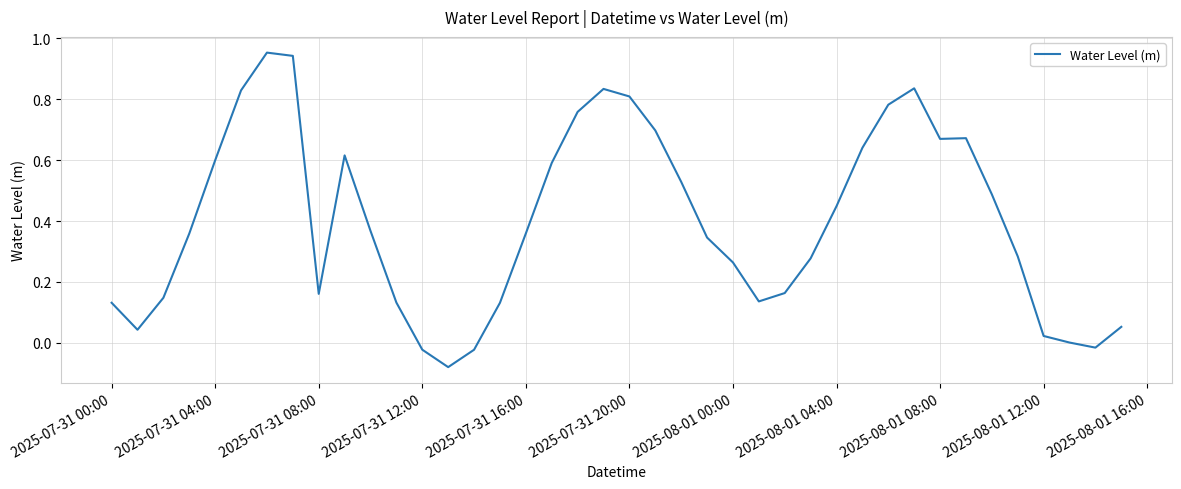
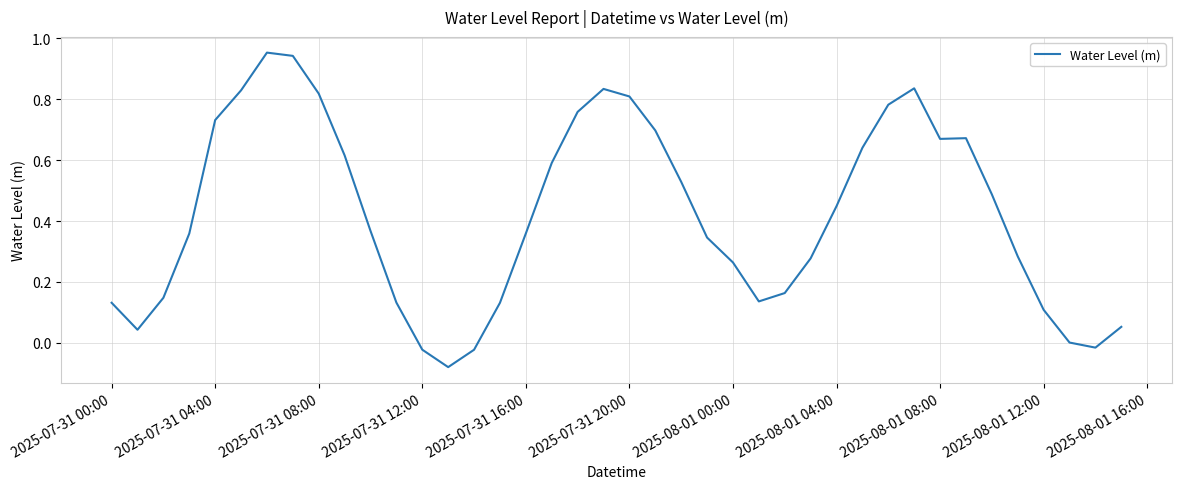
2025-07-31 04:00: 0.60 -> 0.73
2025-07-31 08:00: 0.16 -> 0.82
2025-08-01 12:00: 0.02 -> 0.11
